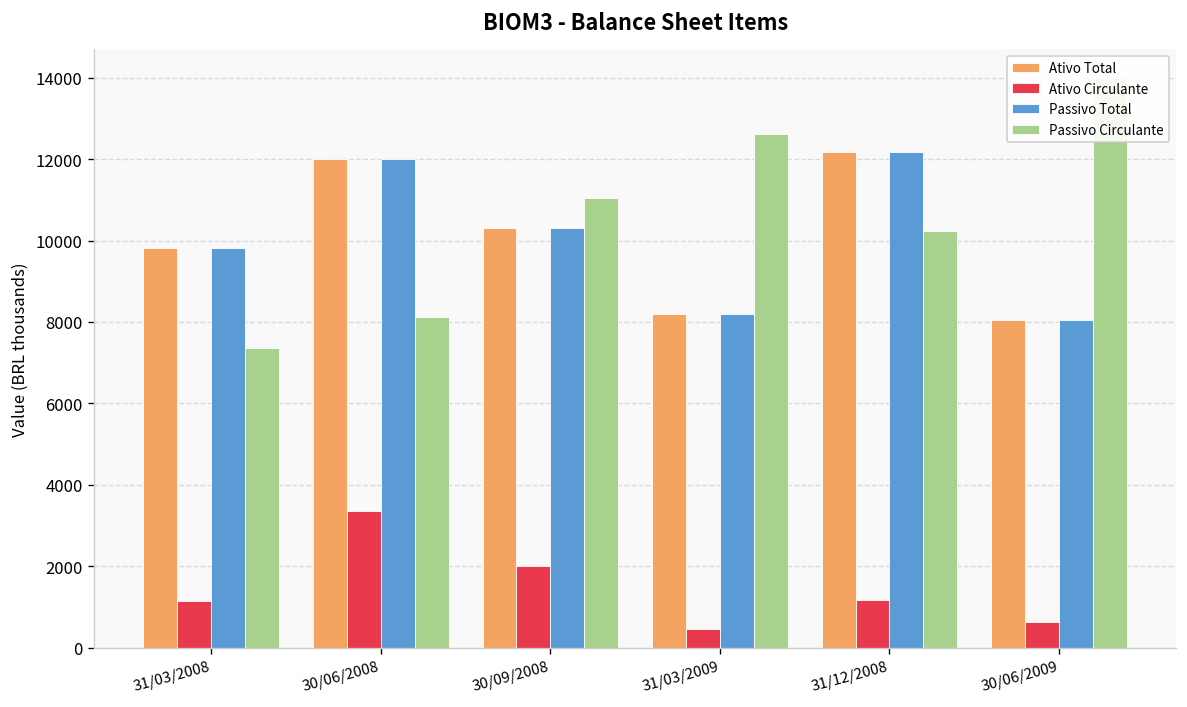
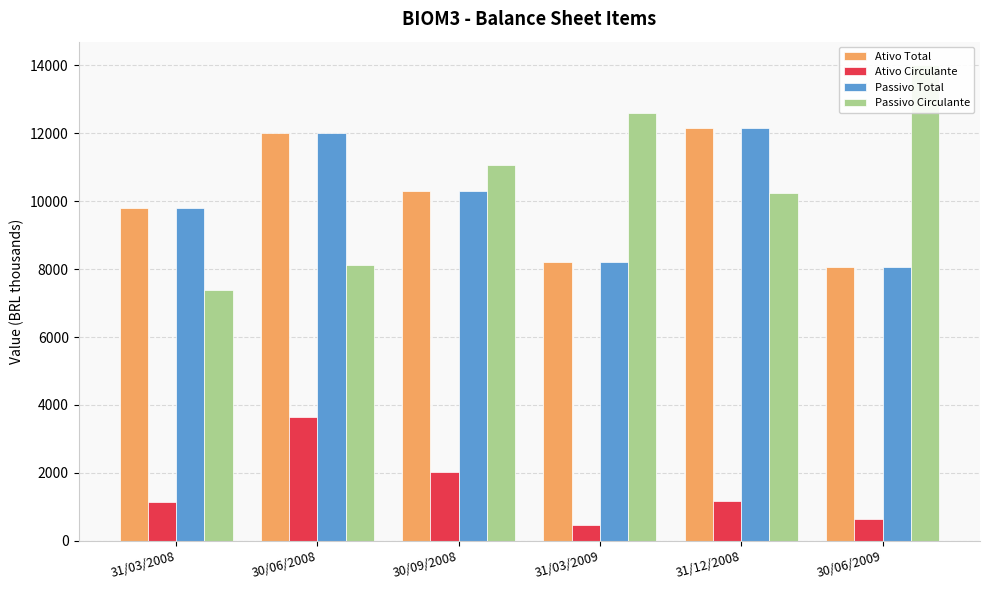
Ativo Circulante, 30/06/2008: 3400 -> 3600
